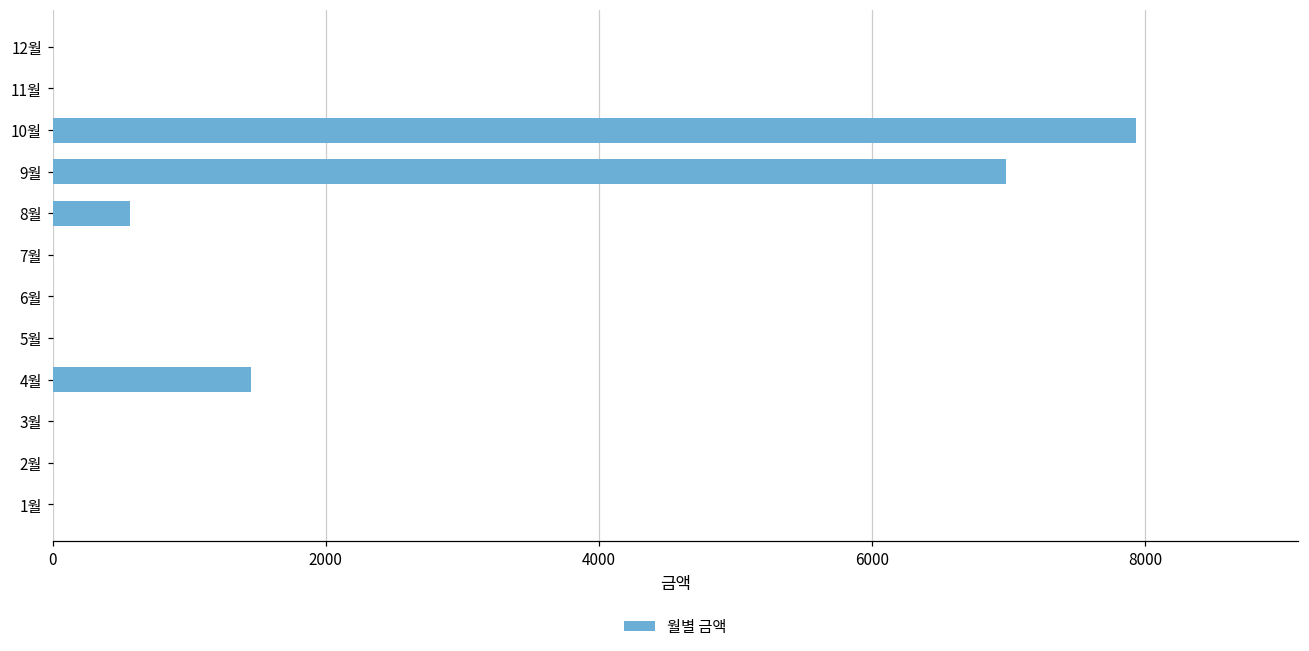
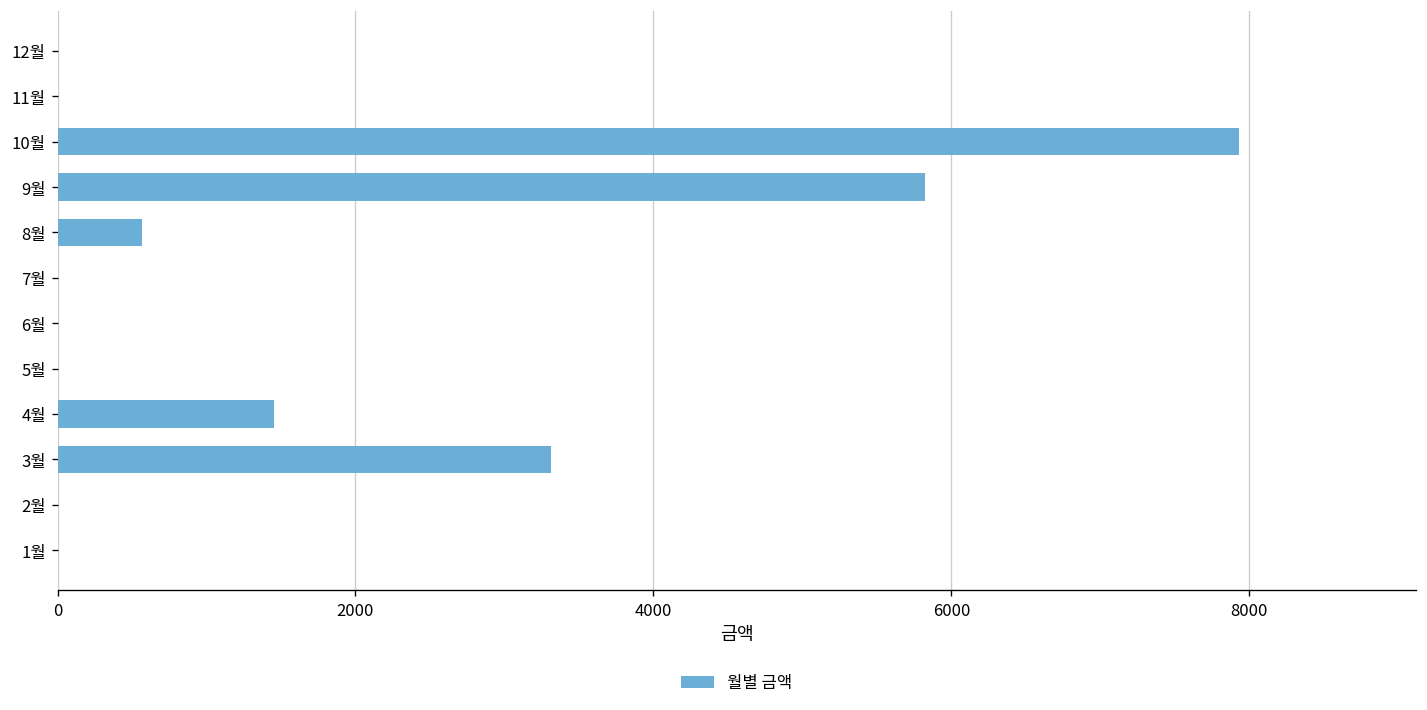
9월: 6980 -> 5820
3월: 0 -> 3310
